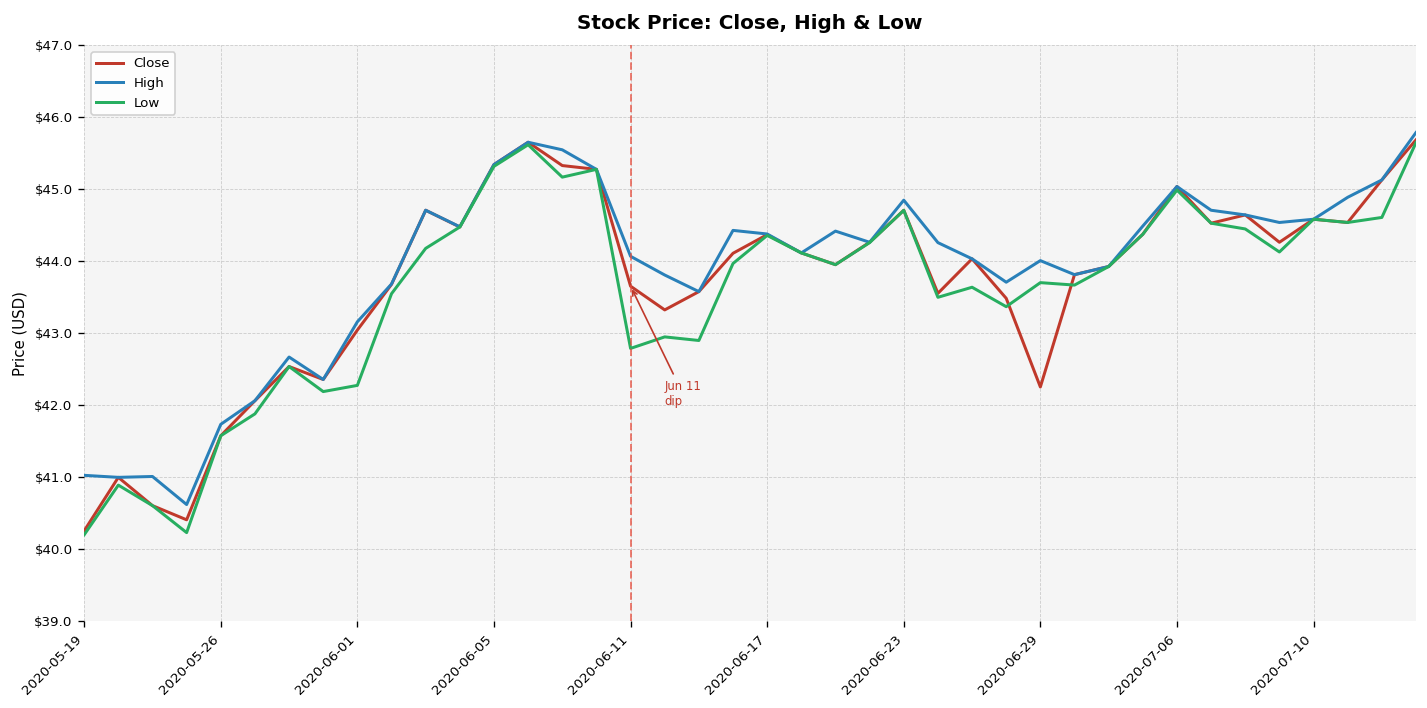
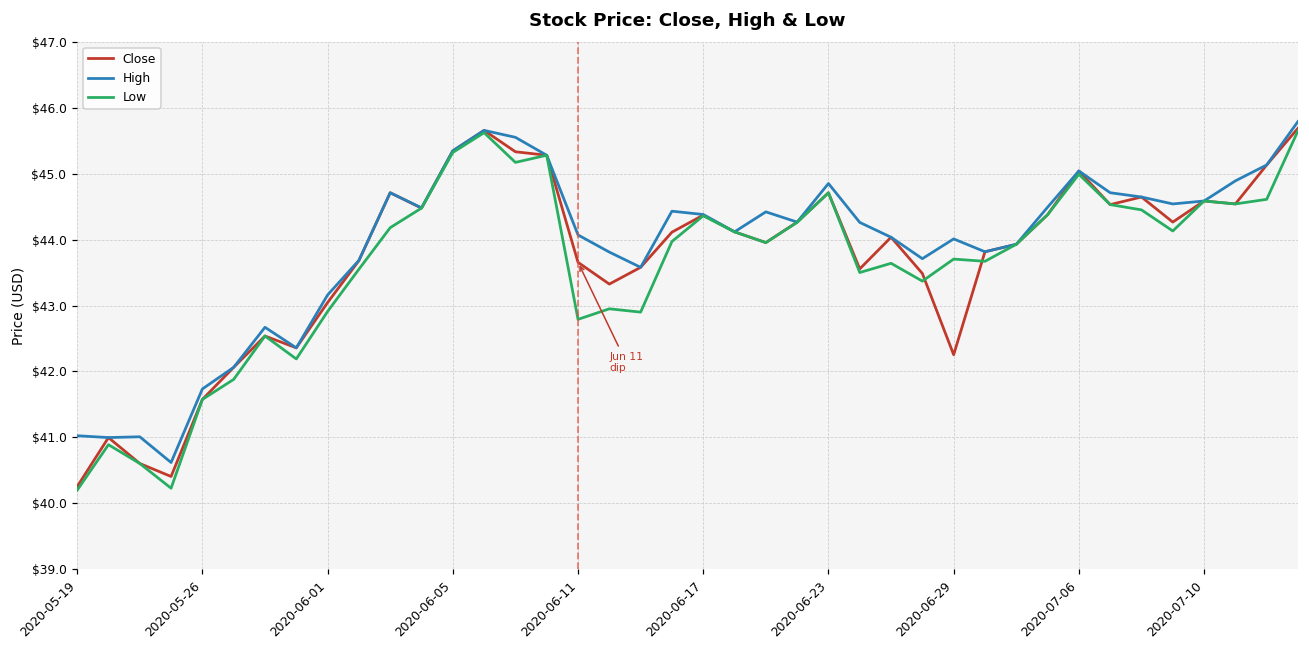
Low, 2020-06-01: $42.3 -> $42.9
